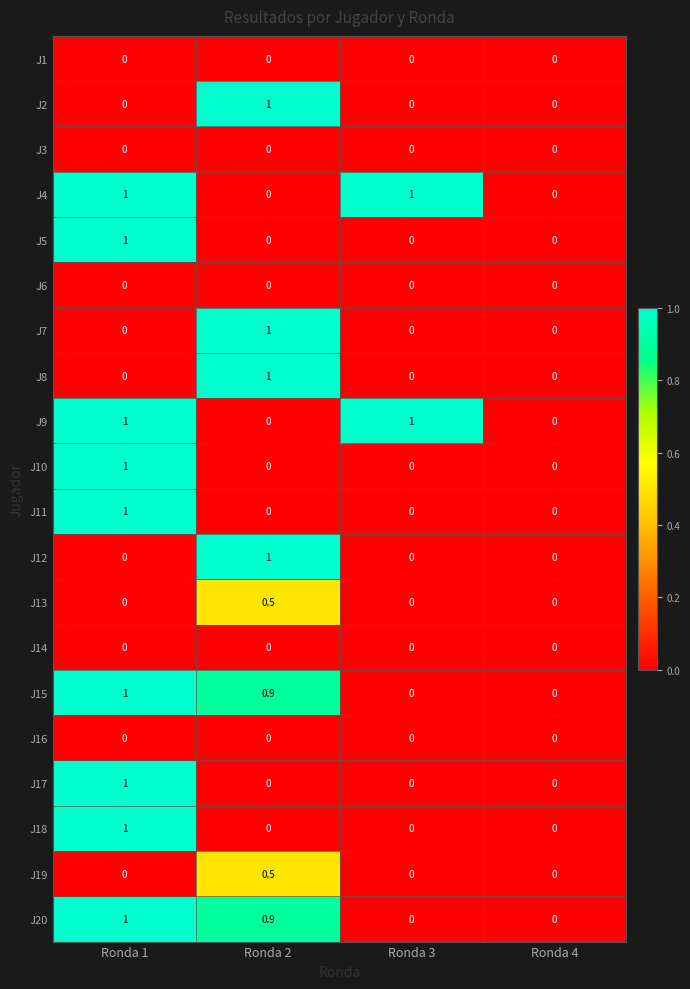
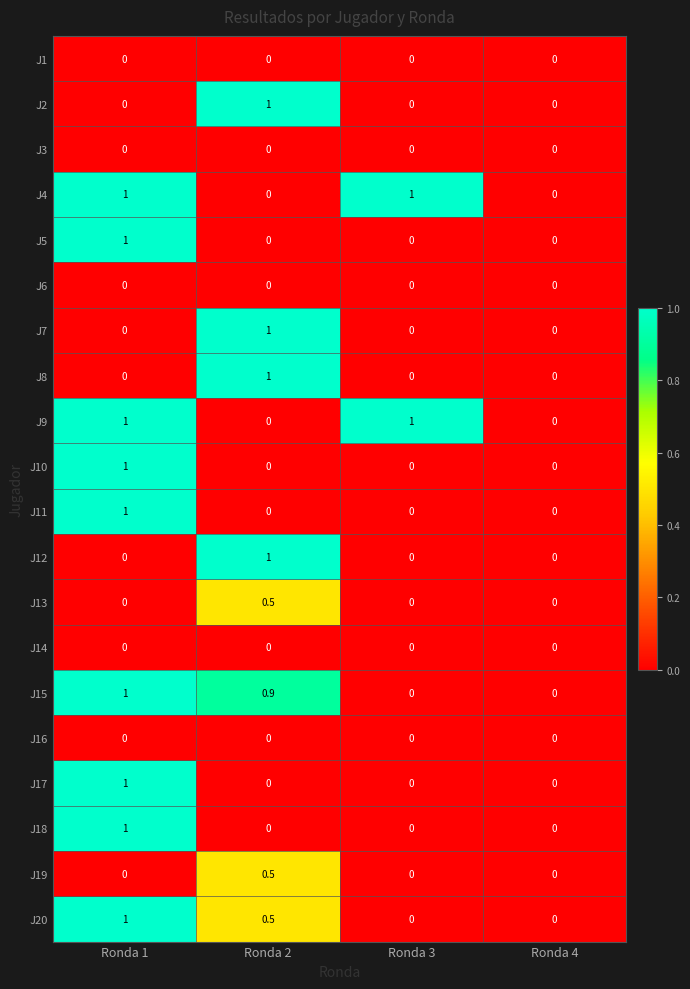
J20, Ronda 2: 0.9 -> 0.5
